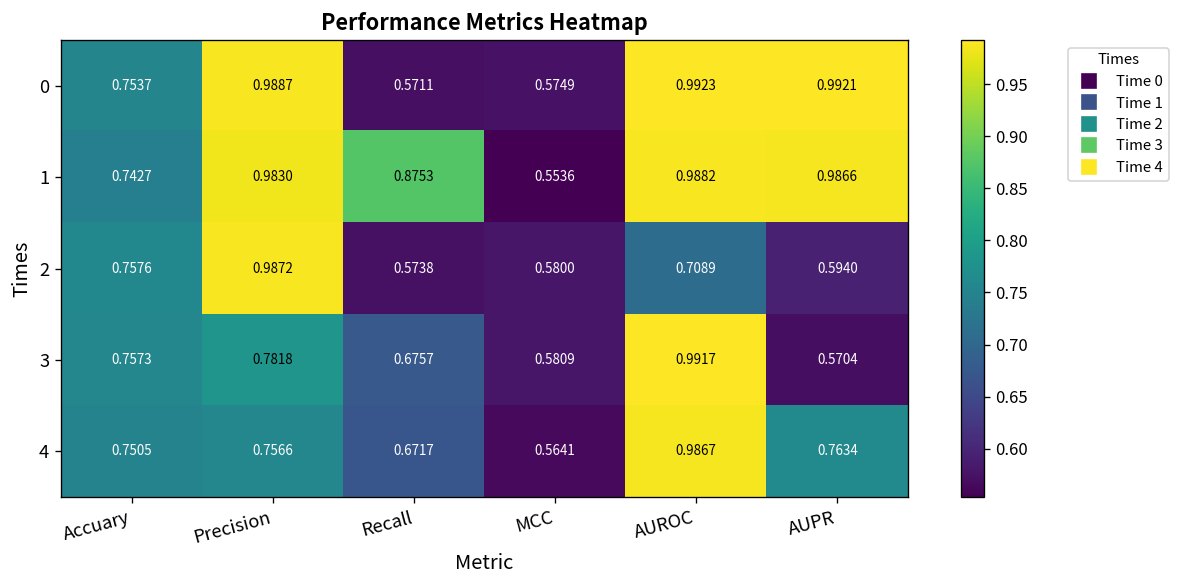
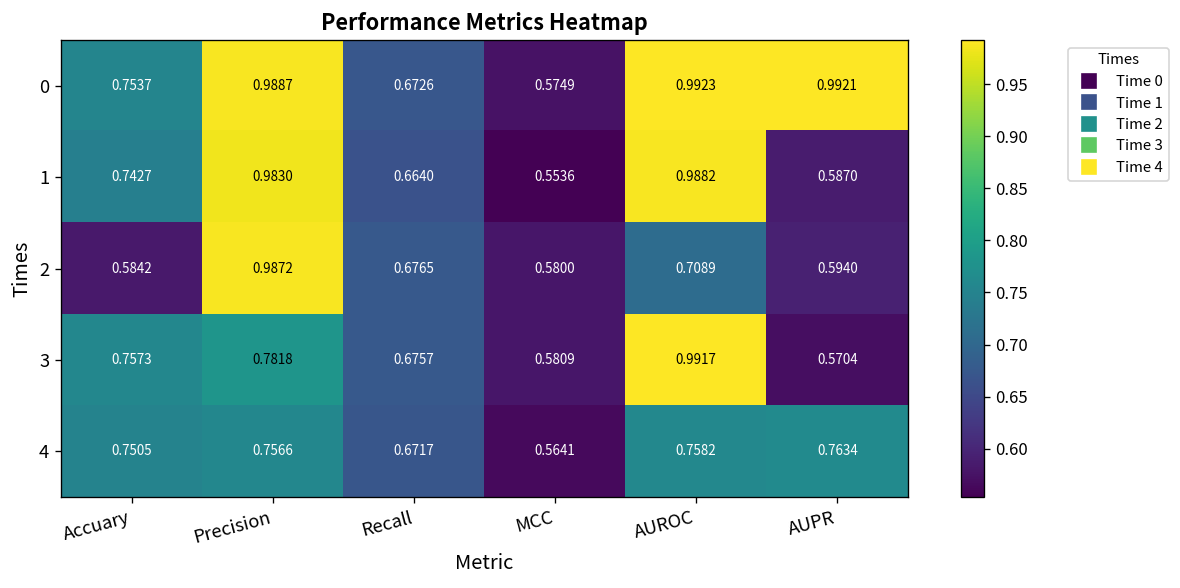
0, Recall: 0.5711 -> 0.6726
1, Recall: 0.8753 -> 0.6640
1, AUPR: 0.9866 -> 0.5870
2, Accuary: 0.7576 -> 0.5842
2, Recall: 0.5738 -> 0.6765
4, AUROC: 0.9867 -> 0.7582
